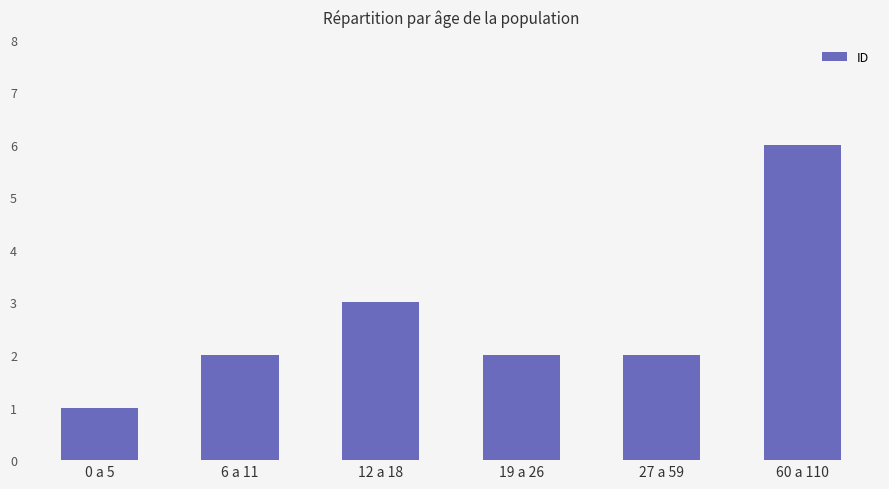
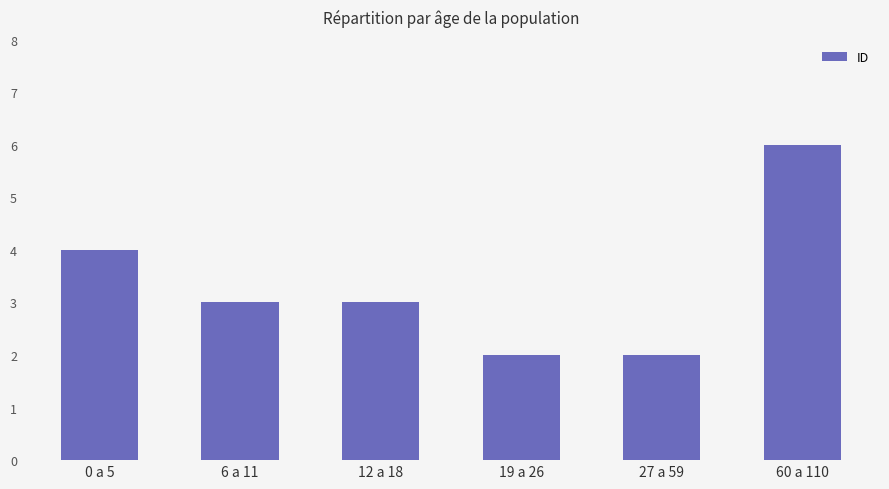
0 a 5: 1 -> 4
6 a 11: 2 -> 3
